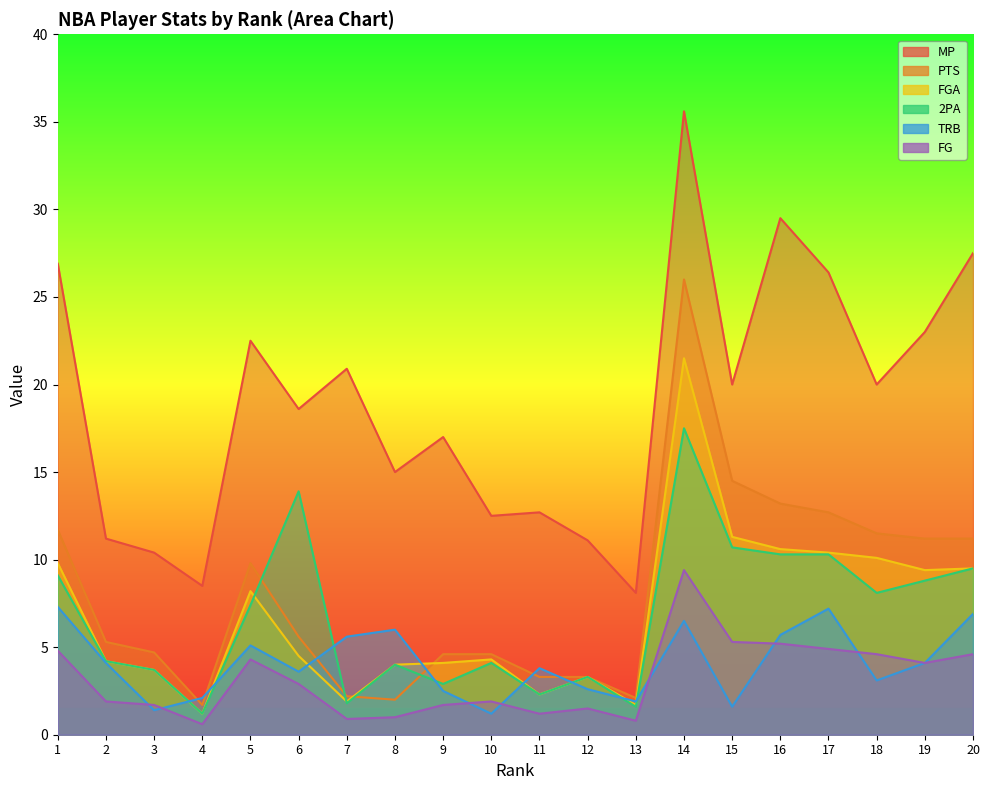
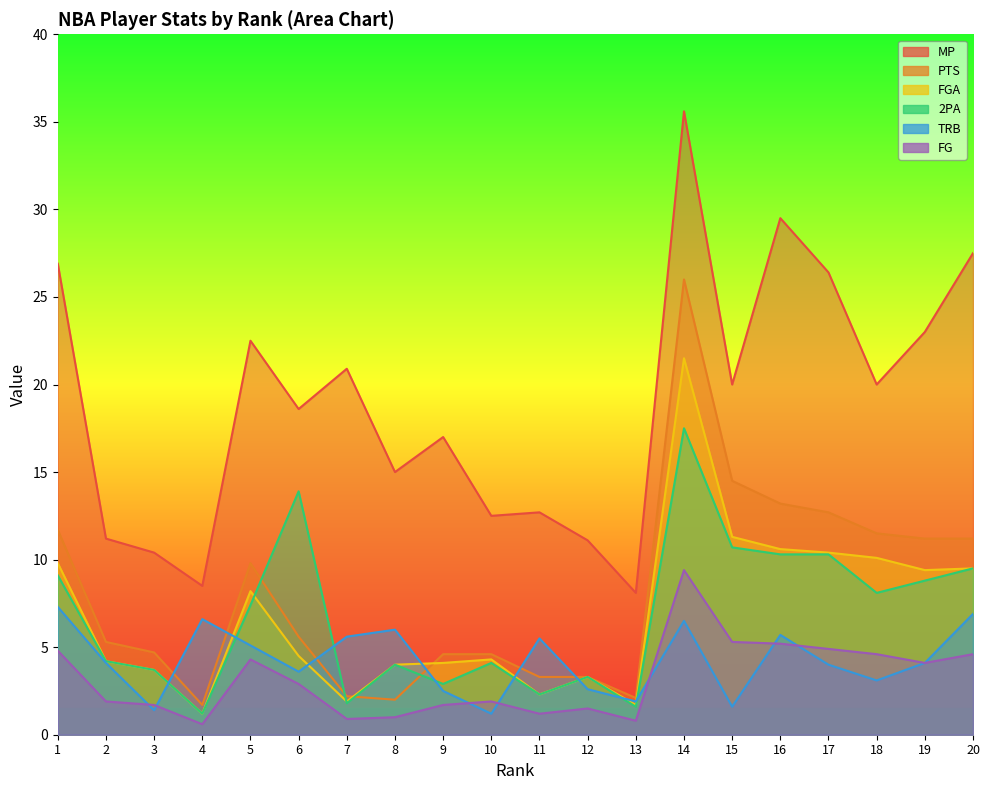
TRB, 4: 2.1 -> 6.6
TRB, 11: 3.8 -> 5.5
TRB, 17: 7.2 -> 4.0
